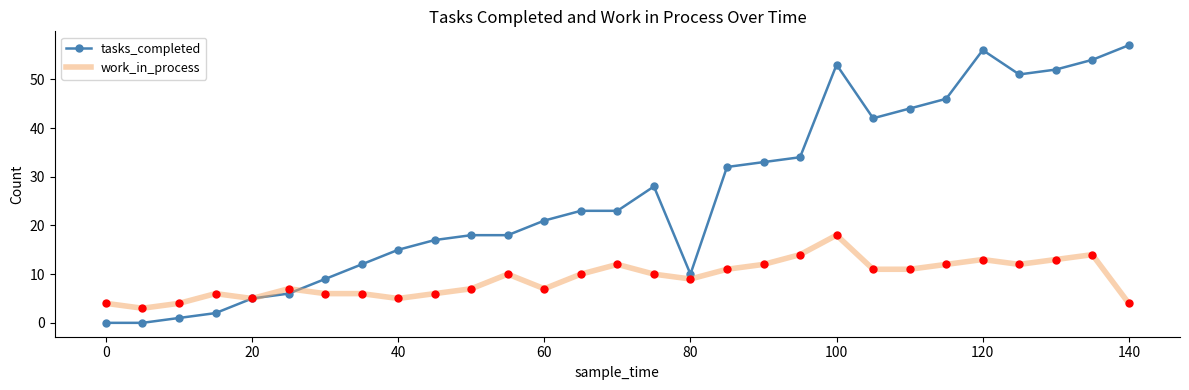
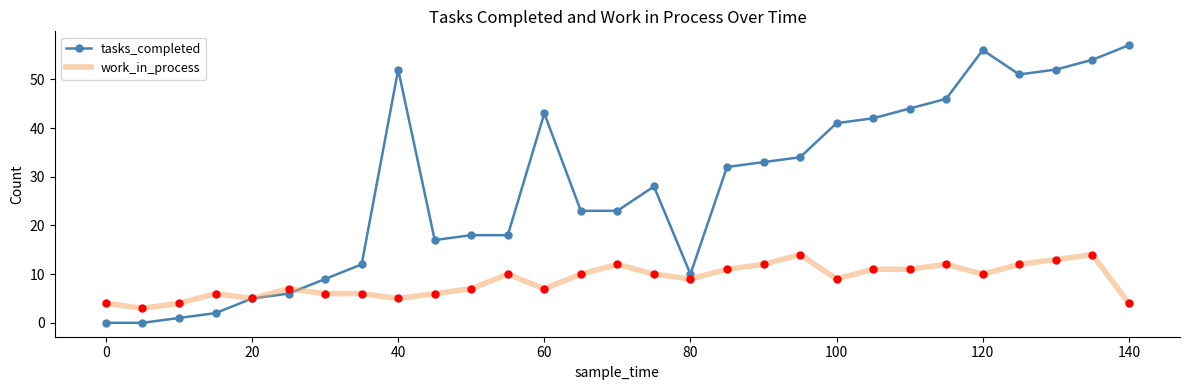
tasks_completed, 40: 15 -> 52
tasks_completed, 60: 21 -> 43
tasks_completed, 100: 53 -> 41
work_in_process, 100: 18 -> 9
work_in_process, 120: 13 -> 10
